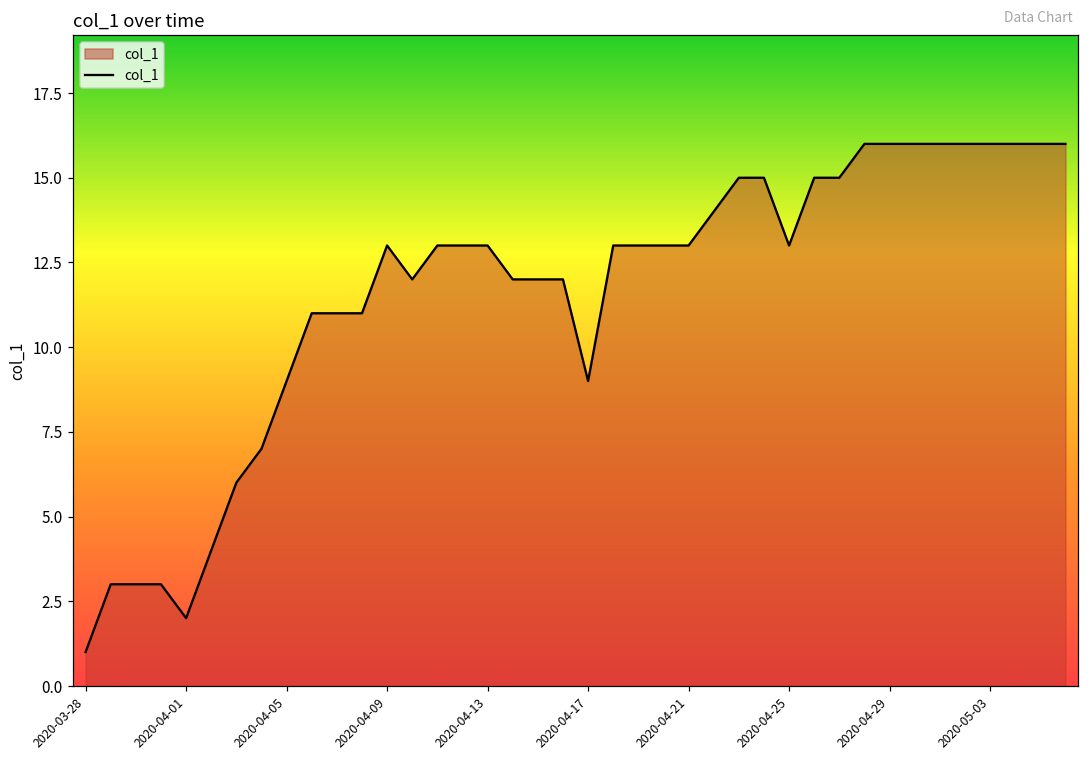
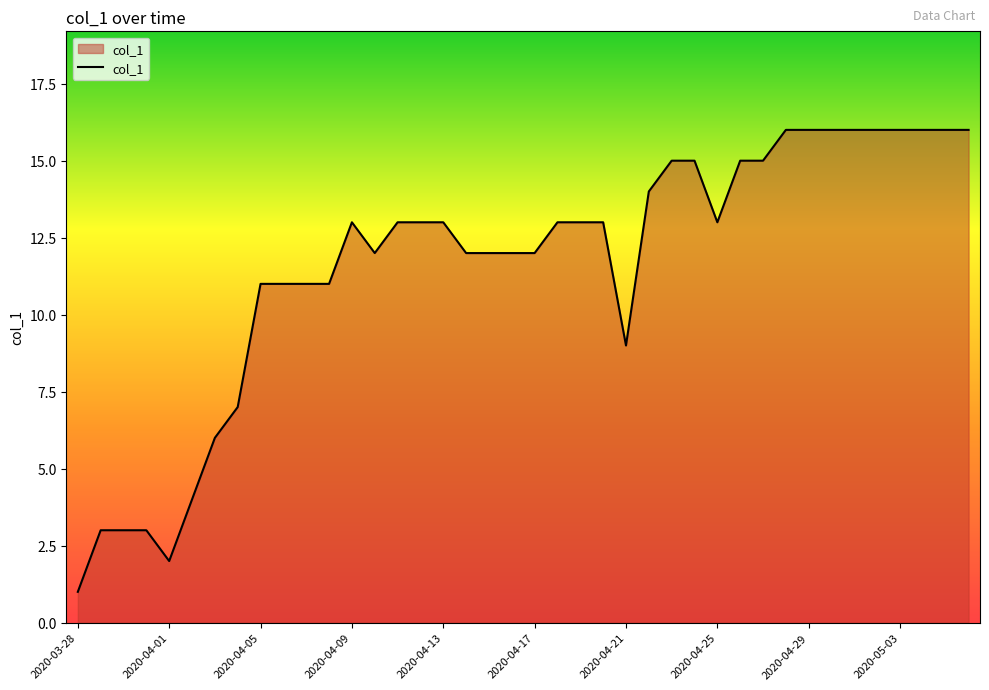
2020-04-05: 9 -> 11
2020-04-17: 9 -> 12
2020-04-21: 13 -> 9
